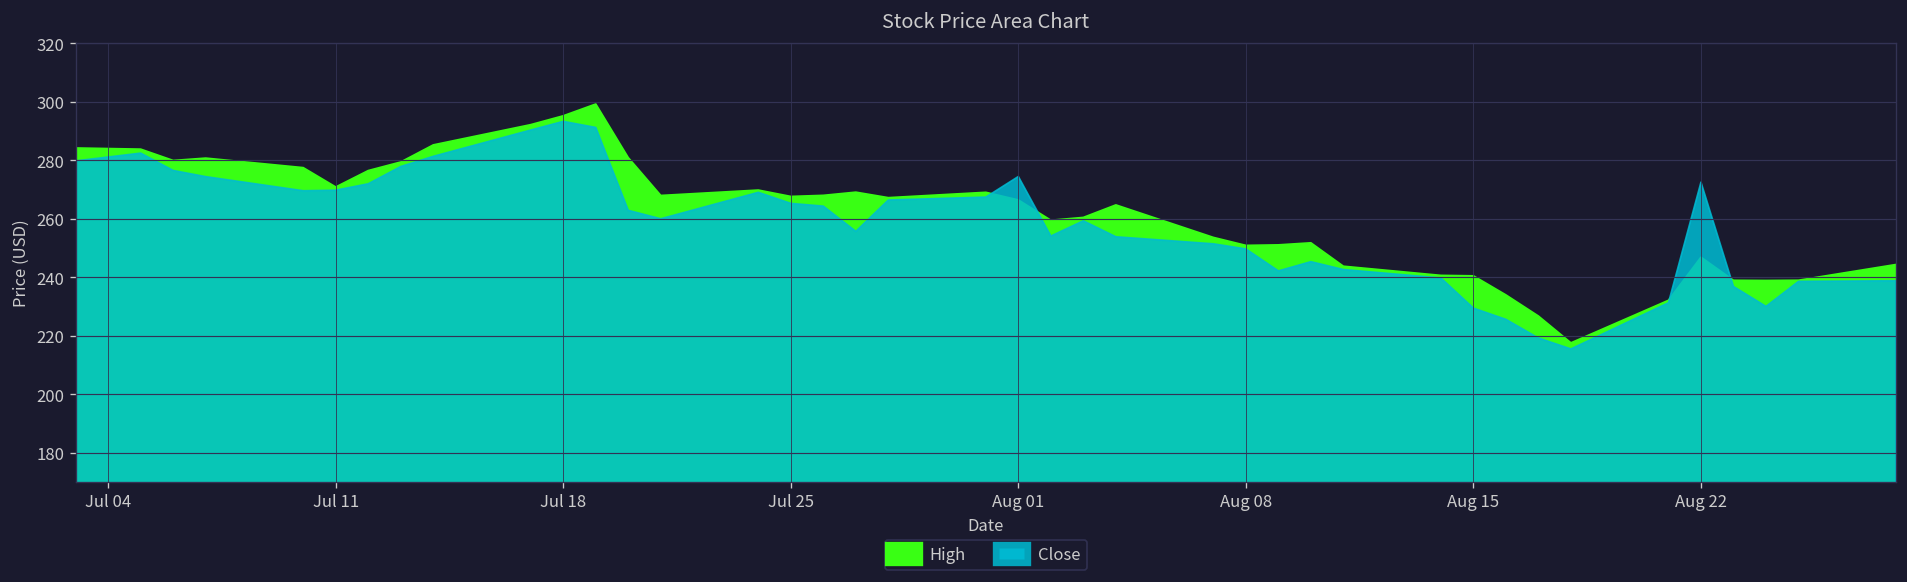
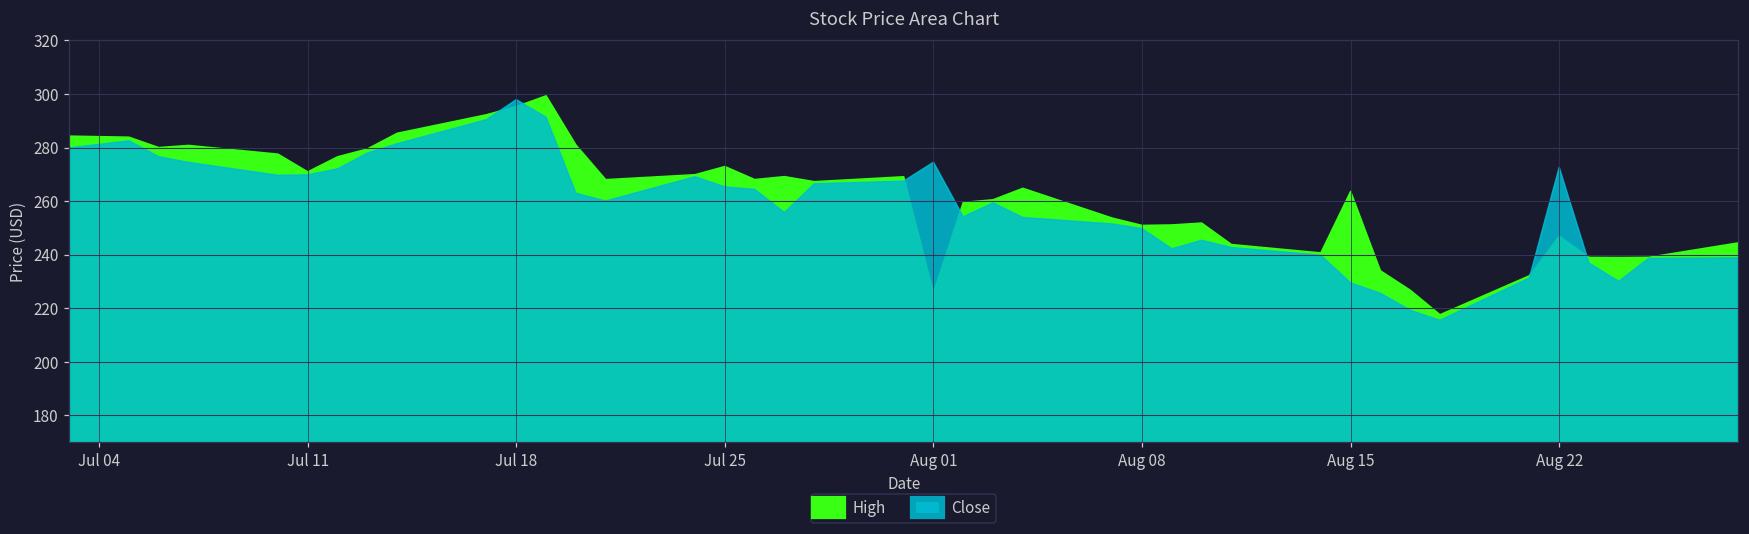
Close, Jul 18: 293 -> 298
High, Jul 25: 268 -> 273
High, Aug 01: 266 -> 226
High, Aug 15: 241 -> 264
